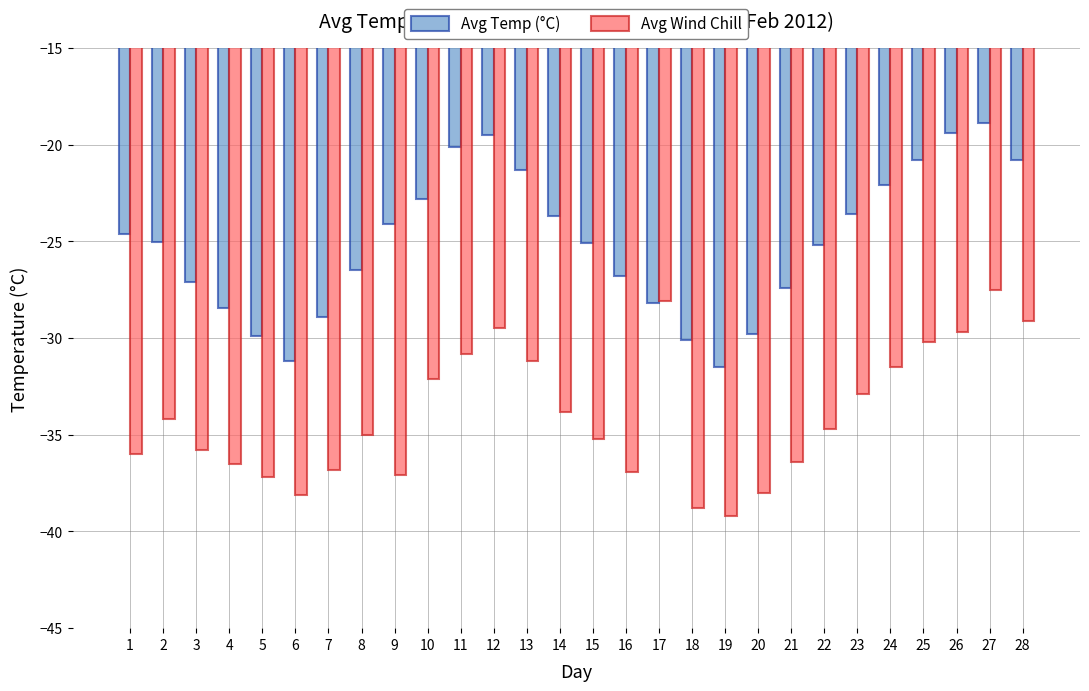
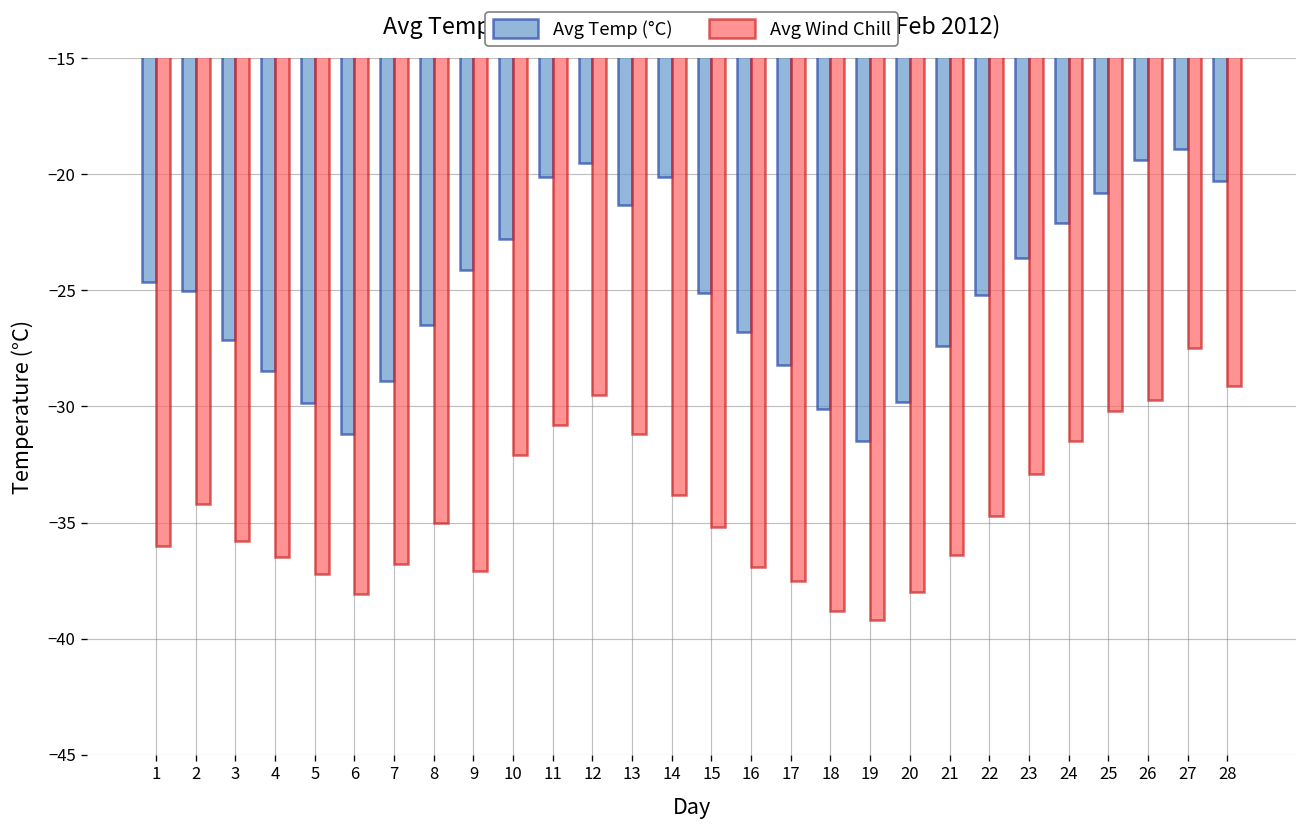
Avg Temp (°C), 14: -23.7 -> -20.1
Avg Wind Chill, 17: -28.1 -> -37.5
Avg Temp (°C), 28: -20.8 -> -20.3
